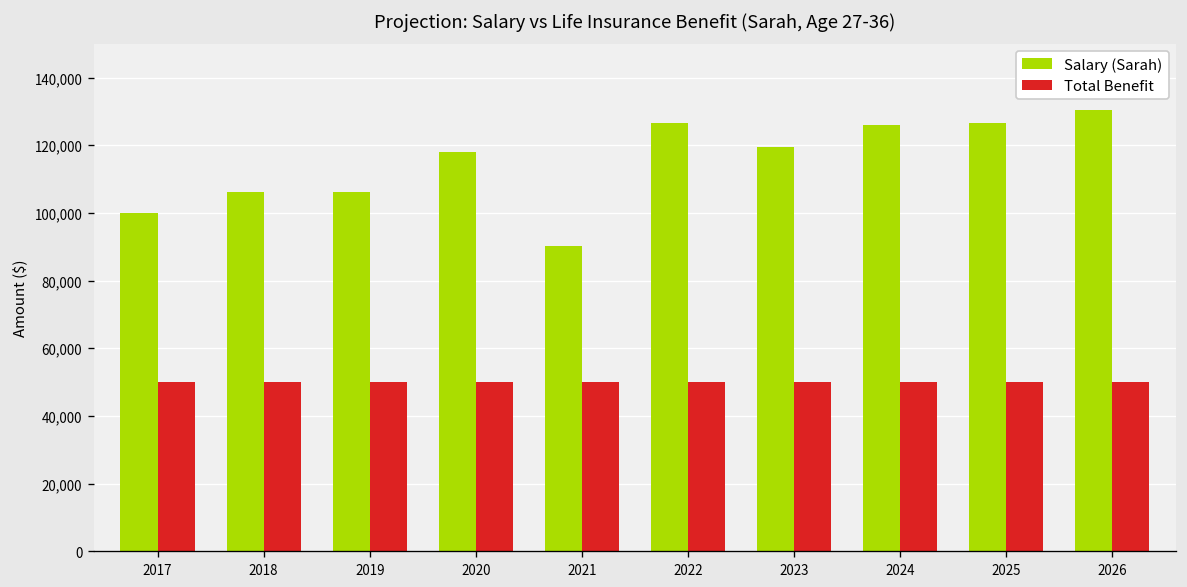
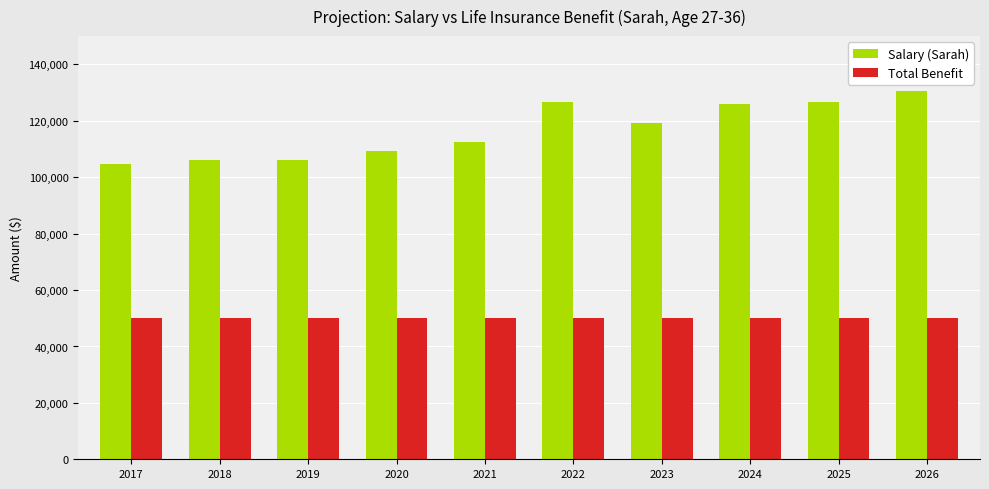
Salary (Sarah), 2017: 100,000 -> 105,000
Salary (Sarah), 2020: 118,000 -> 109,000
Salary (Sarah), 2021: 90,000 -> 113,000
